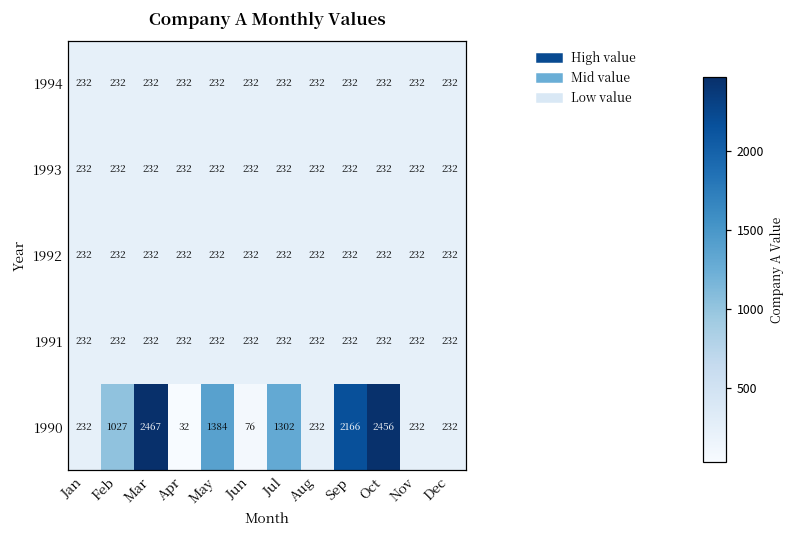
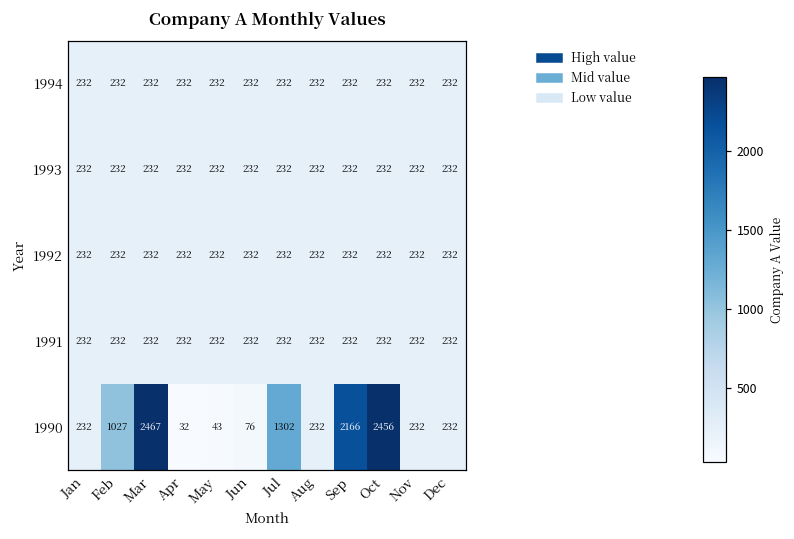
1990, May: 1384 -> 43
